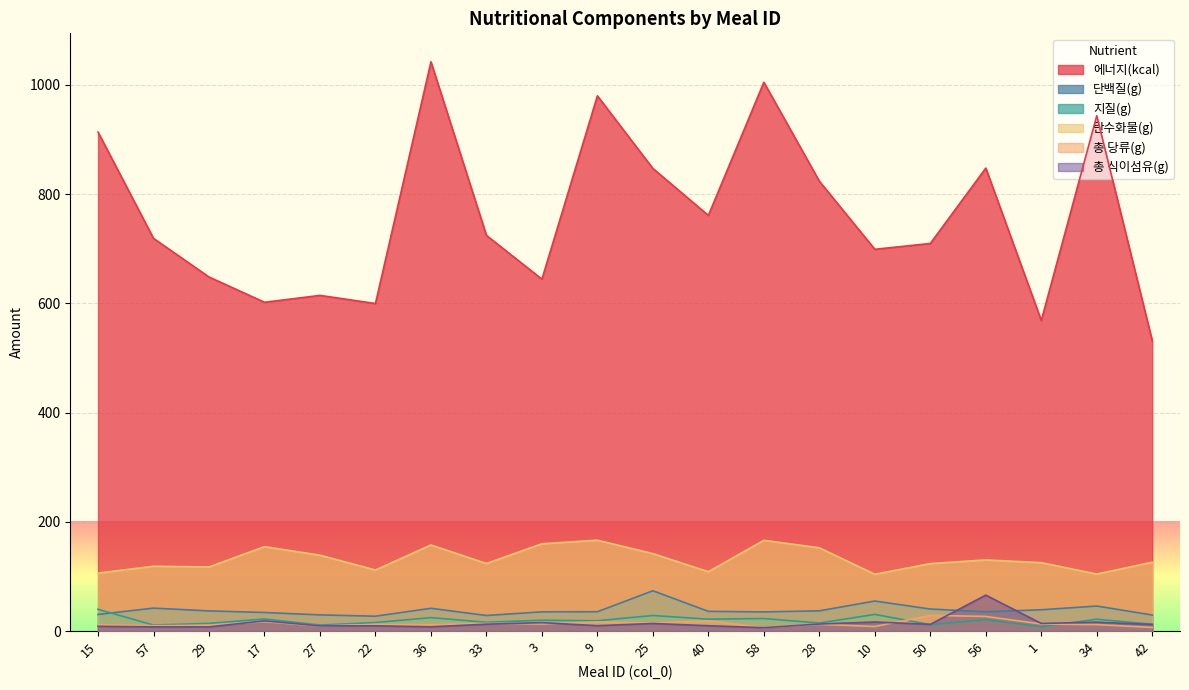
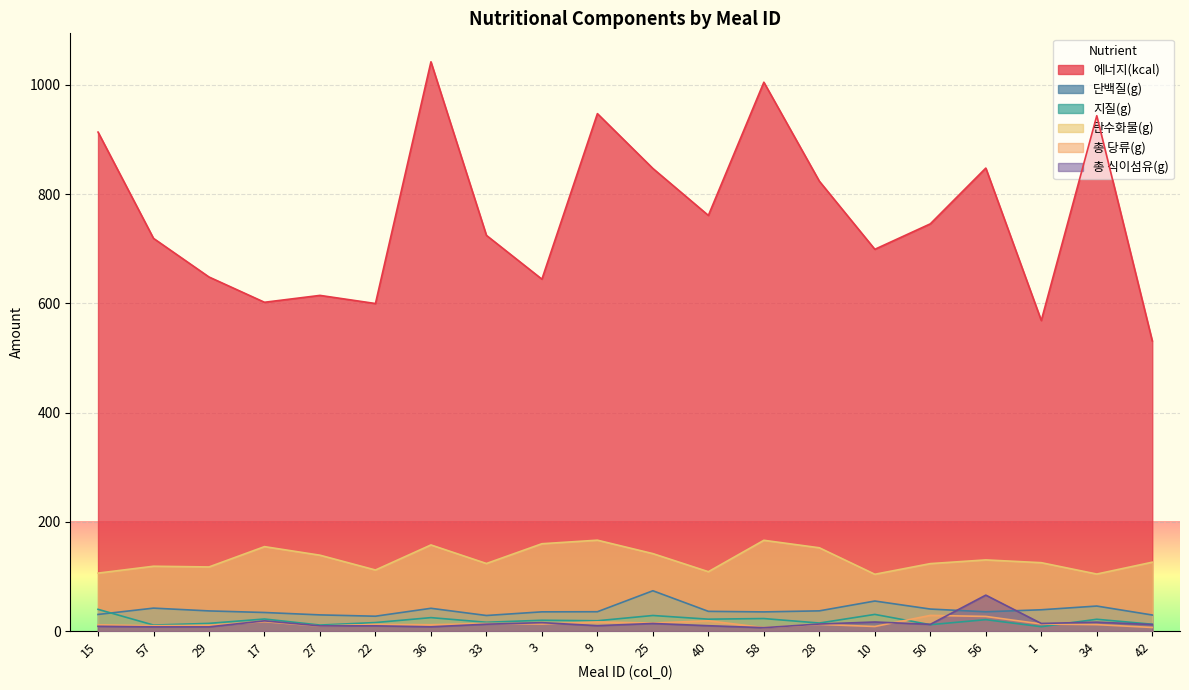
에너지(kcal), 9: 980 -> 950
에너지(kcal), 50: 710 -> 750
